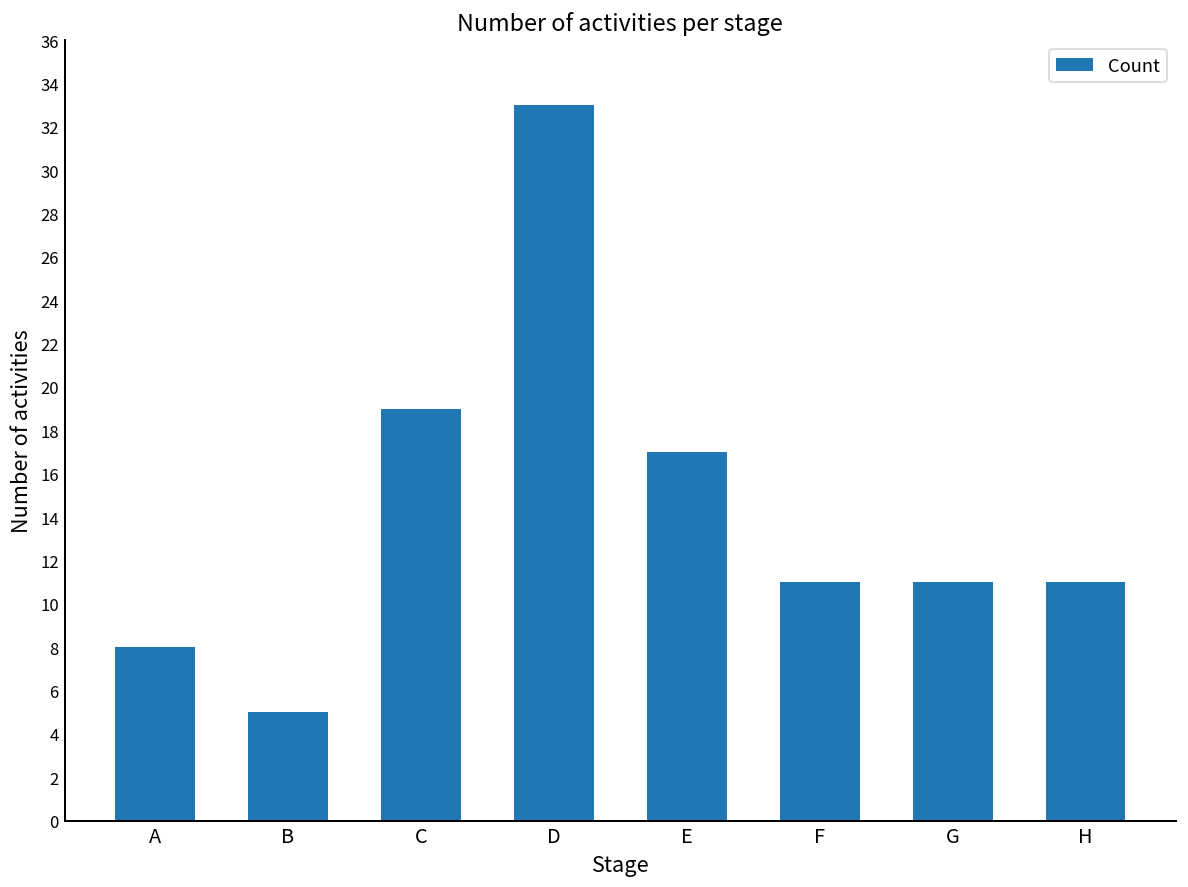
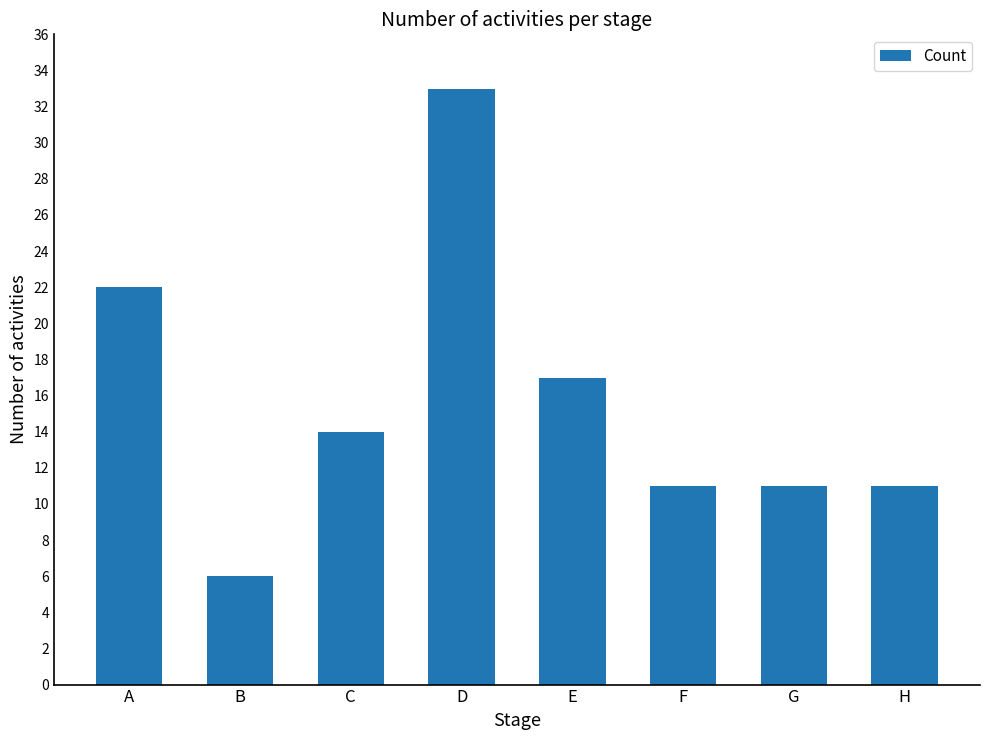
A: 8 -> 22
B: 5 -> 6
C: 19 -> 14
